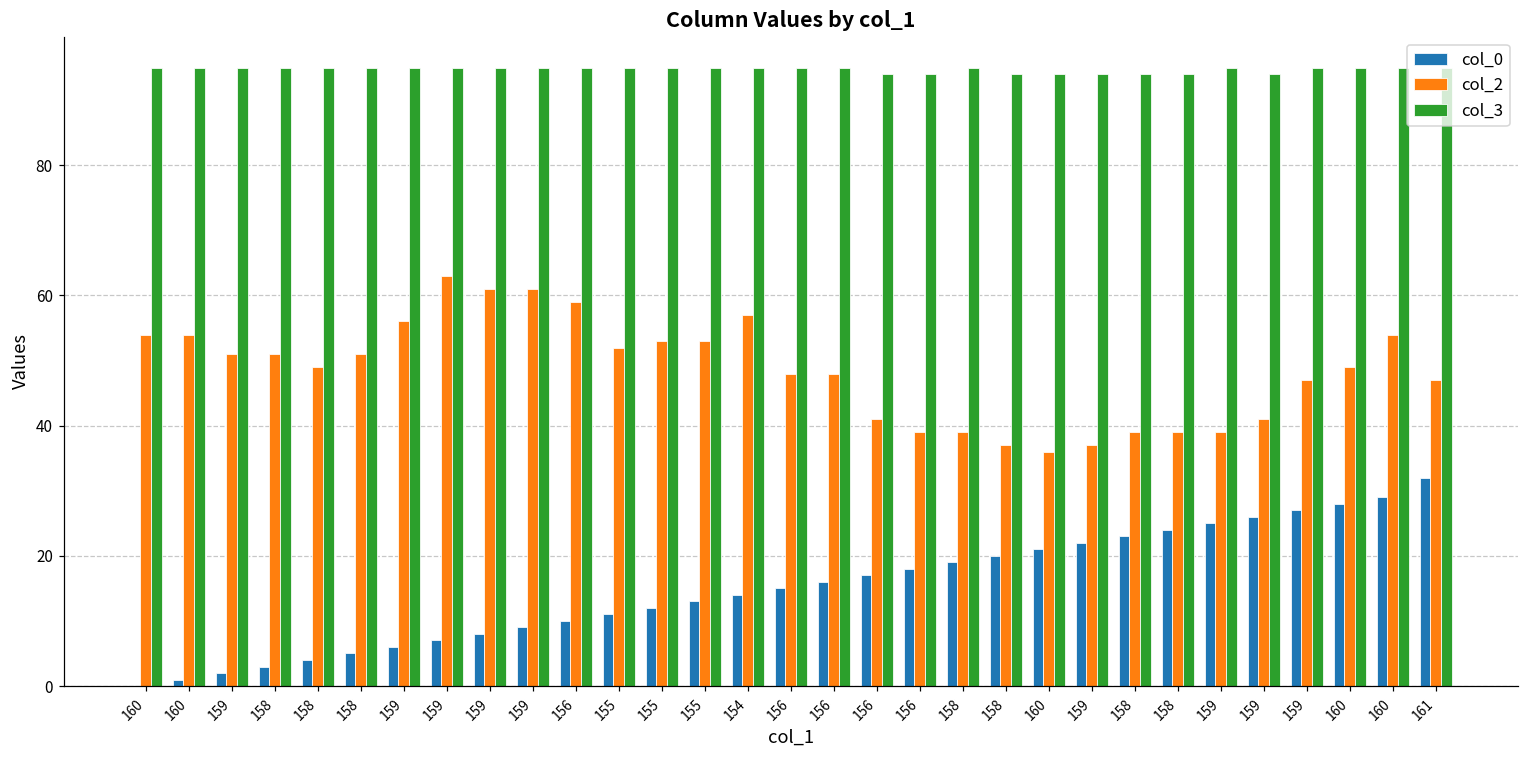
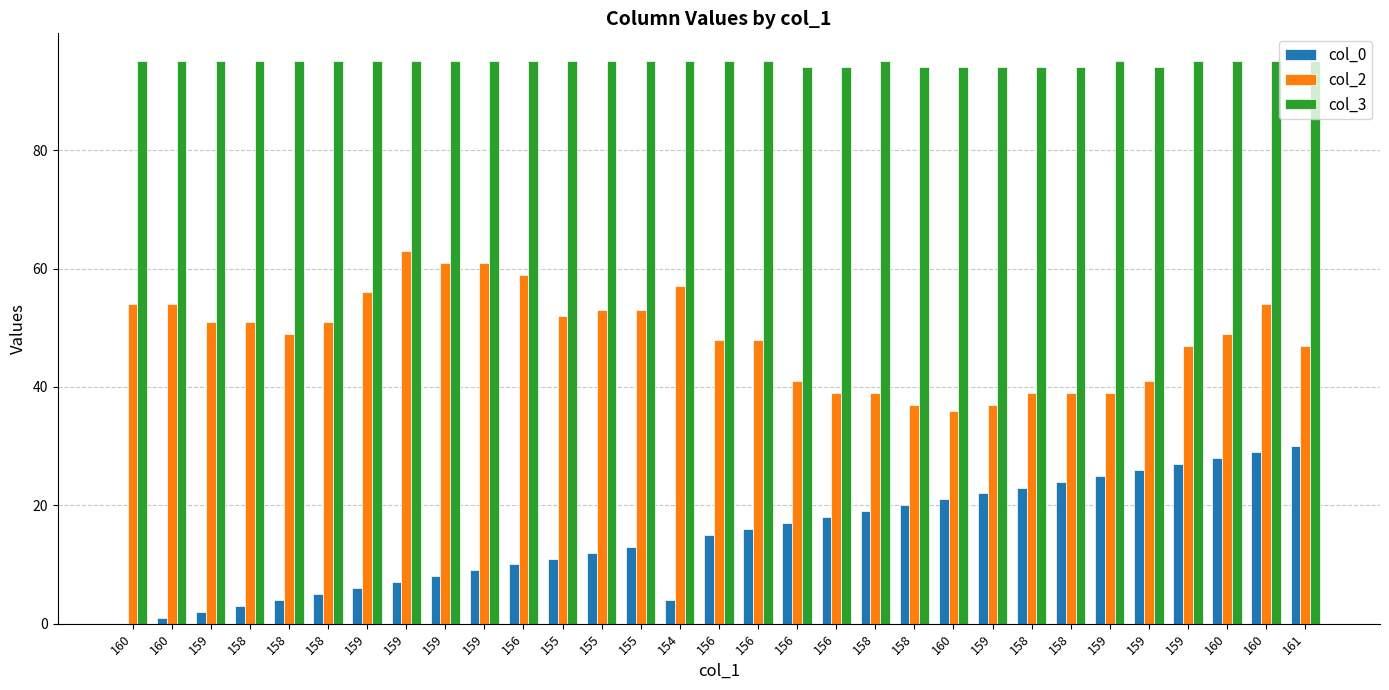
col_0, 154: 14 -> 4
col_0, 161: 32 -> 30
